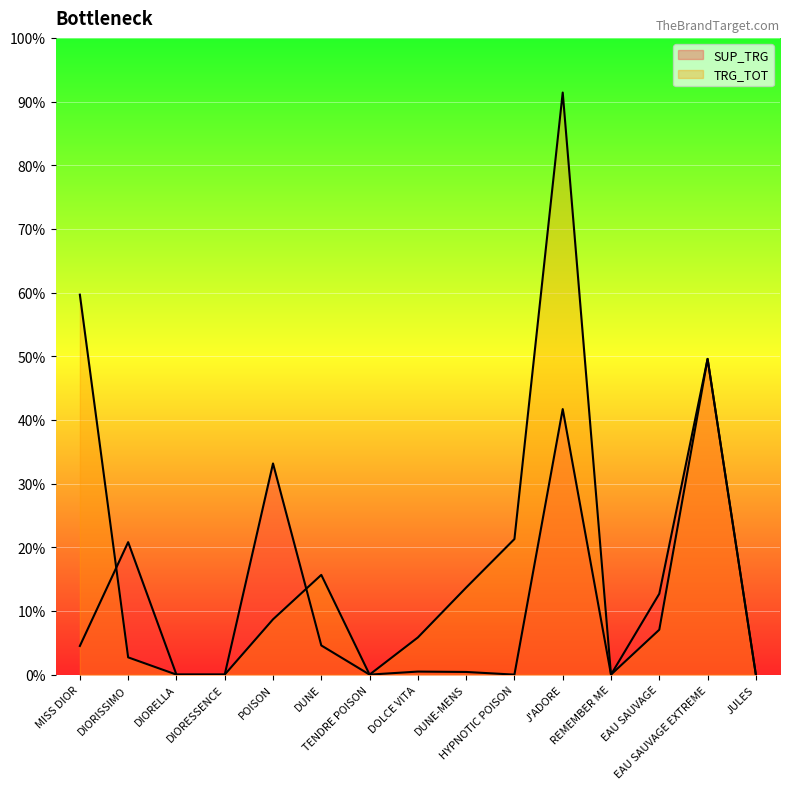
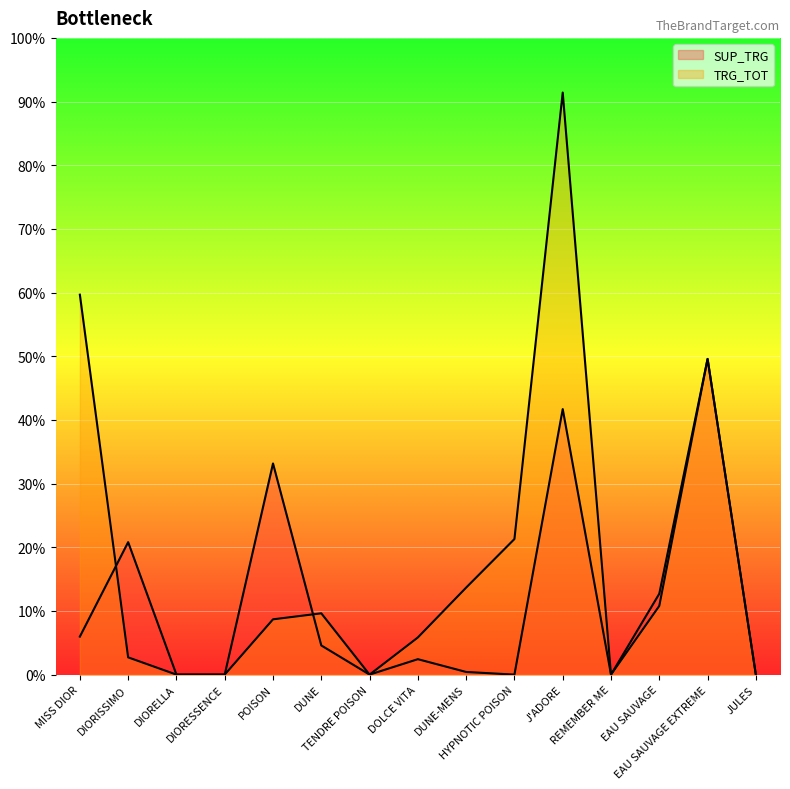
SUP_TRG, MISS DIOR: 5% -> 6%
TRG_TOT, DUNE: 16% -> 10%
SUP_TRG, DOLCE VITA: 0% -> 2%
TRG_TOT, EAU SAUVAGE: 7% -> 11%
